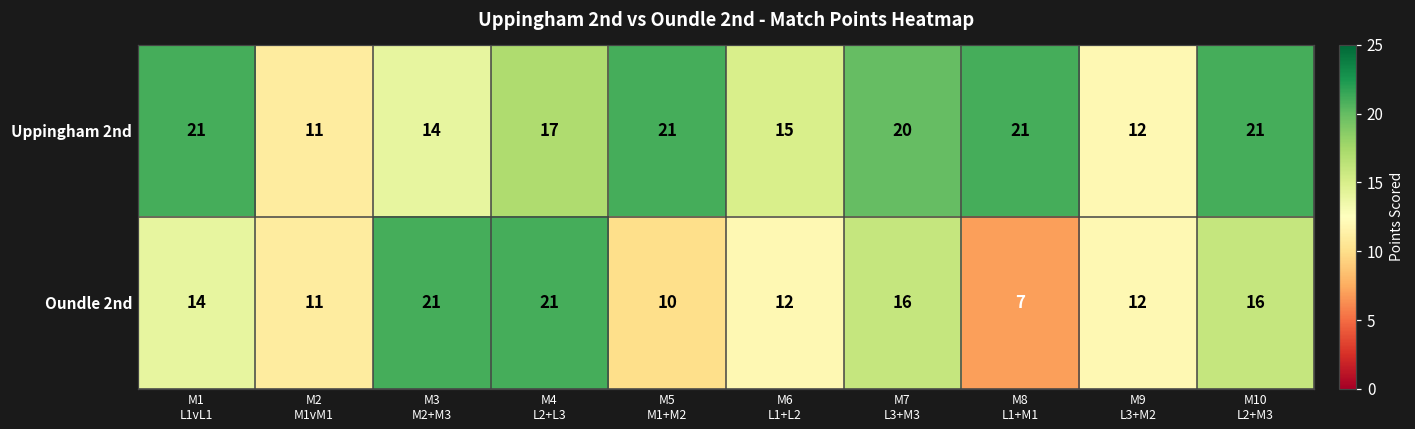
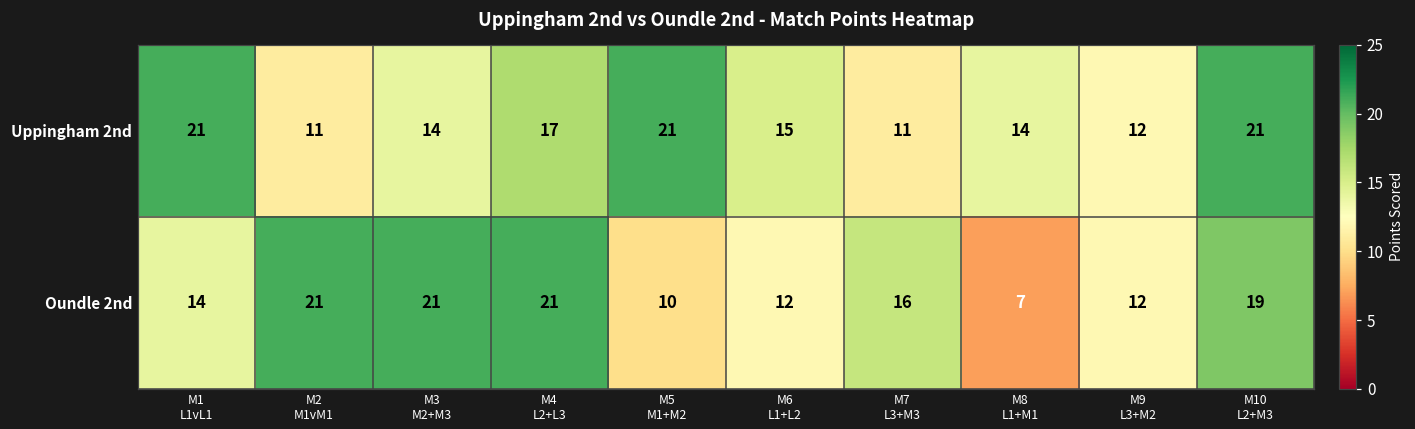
Uppingham 2nd, M7 L3+M3: 20 -> 11
Uppingham 2nd, M8 L1+M1: 21 -> 14
Oundle 2nd, M2 M1vM1: 11 -> 21
Oundle 2nd, M10 L2+M3: 16 -> 19
